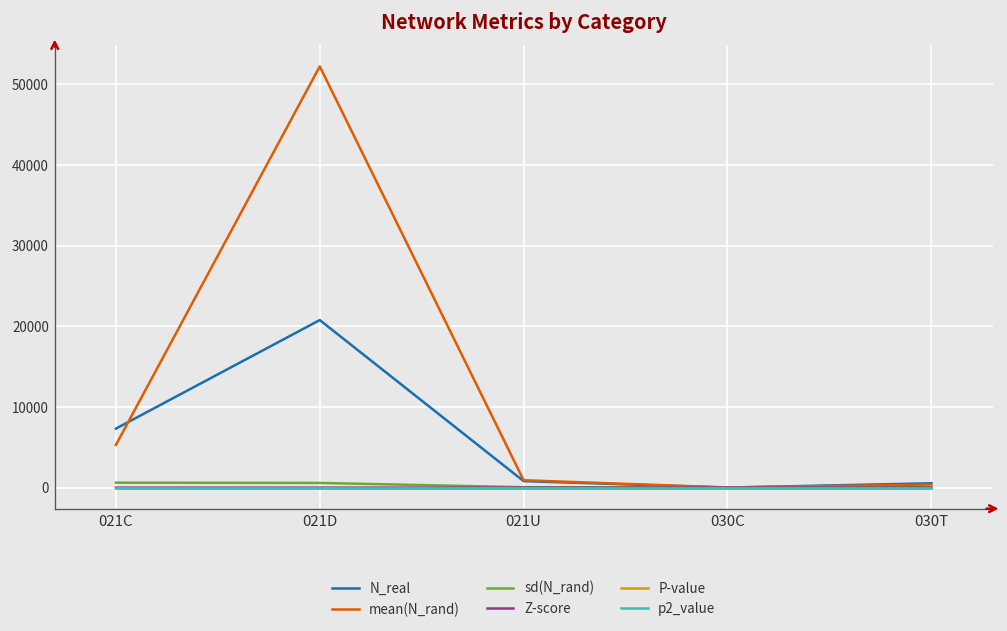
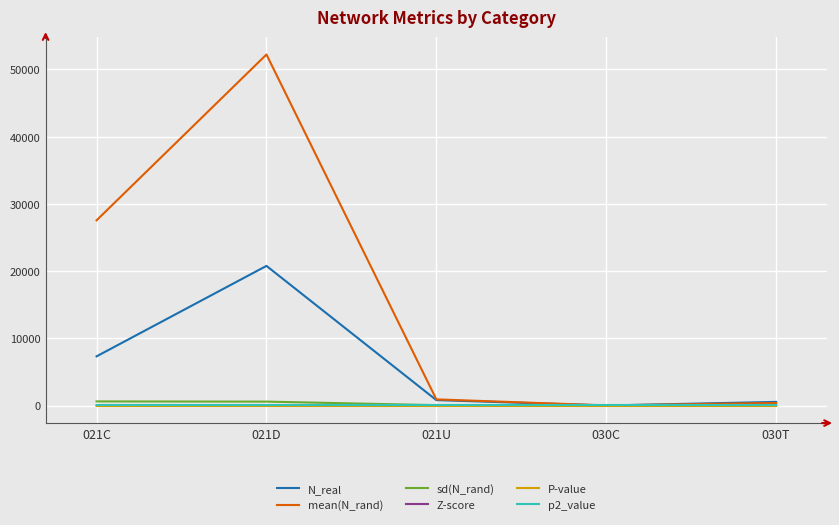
mean(N_rand), 021C: 5000 -> 28000
